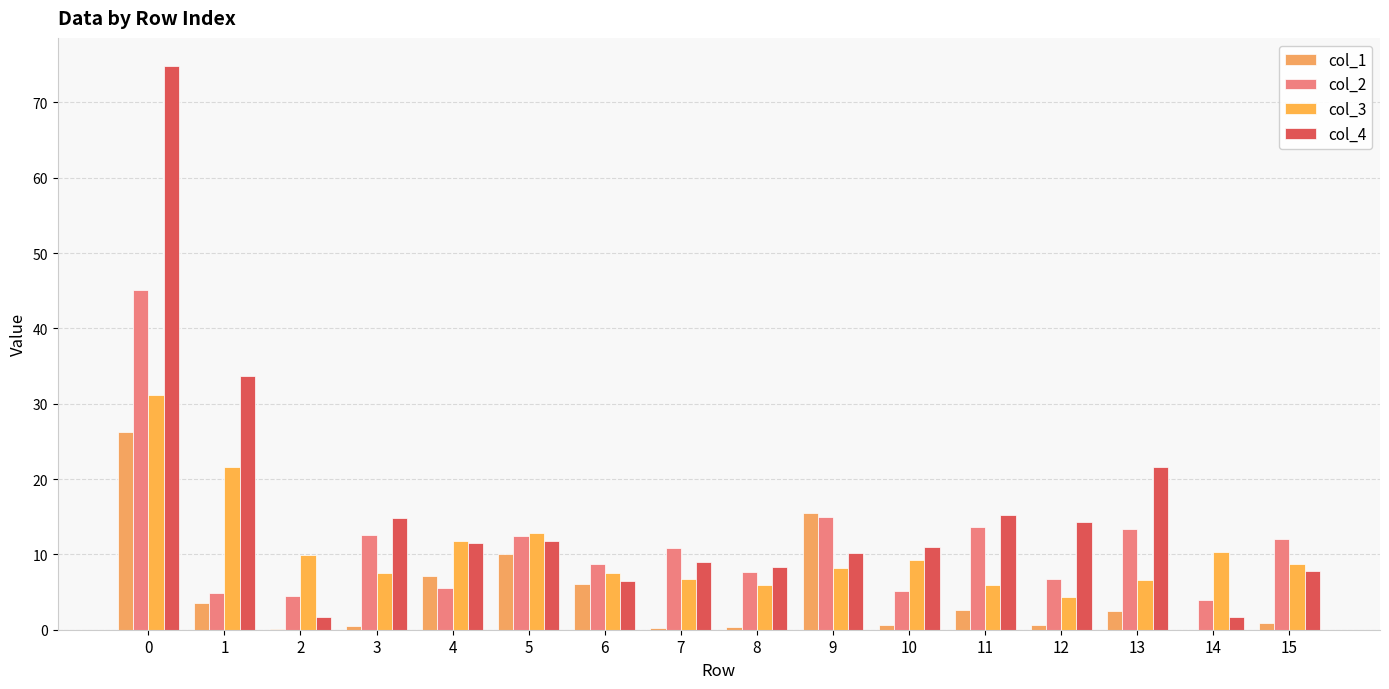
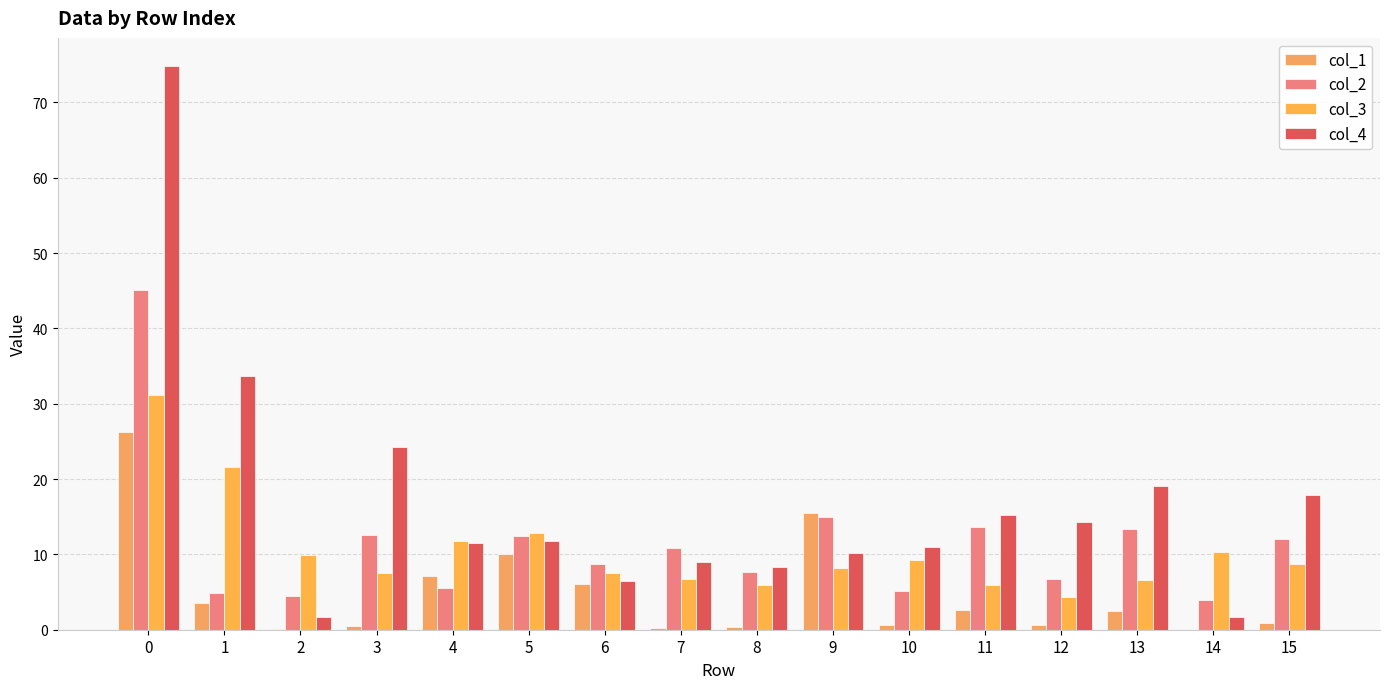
col_4, 3: 15 -> 24
col_4, 13: 22 -> 19
col_4, 15: 8 -> 18
